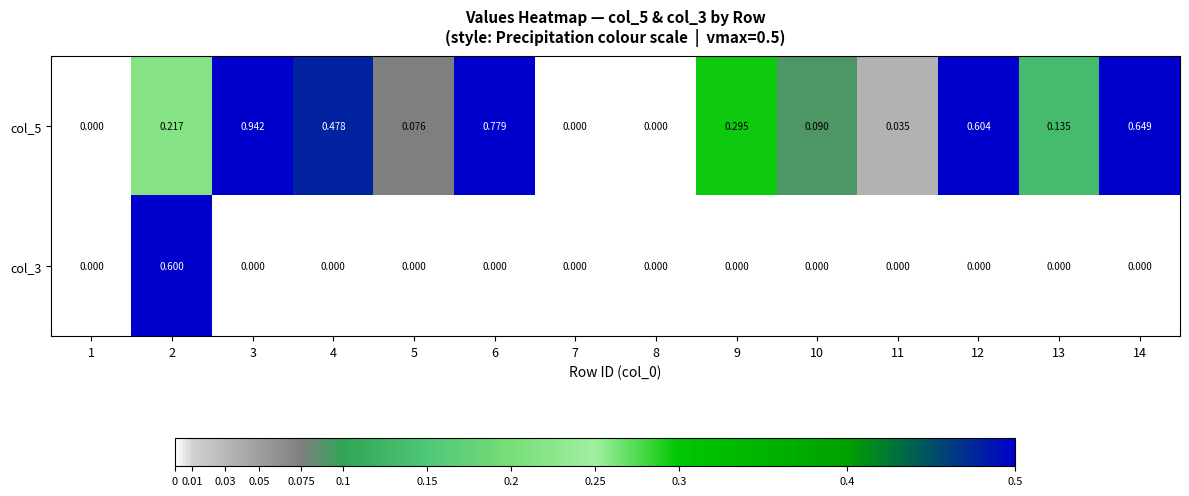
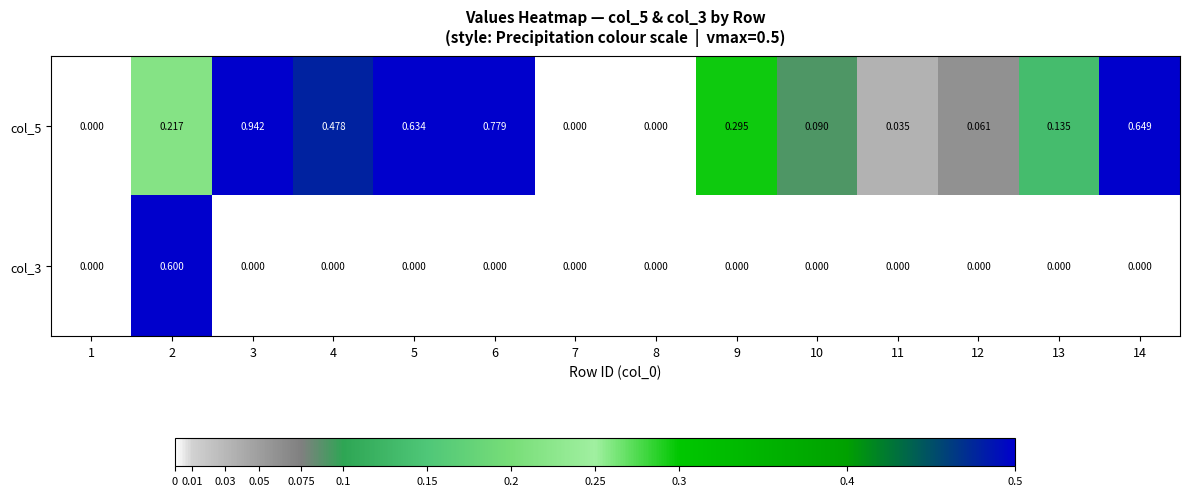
col_5, 5: 0.076 -> 0.634
col_5, 12: 0.604 -> 0.061
